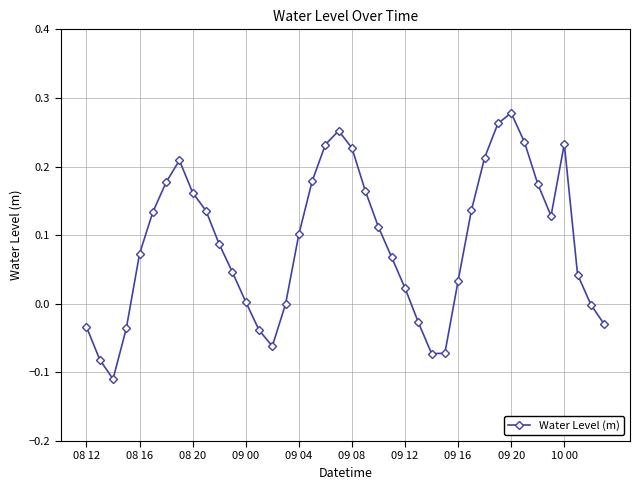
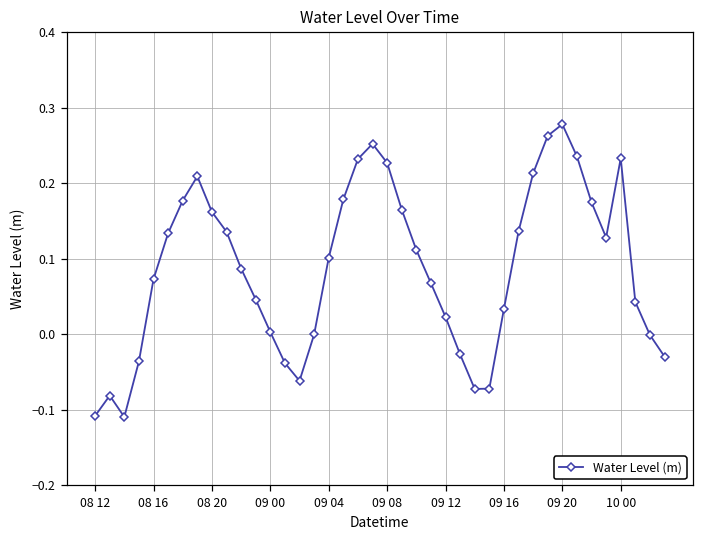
08 12: -0.03 -> -0.11
